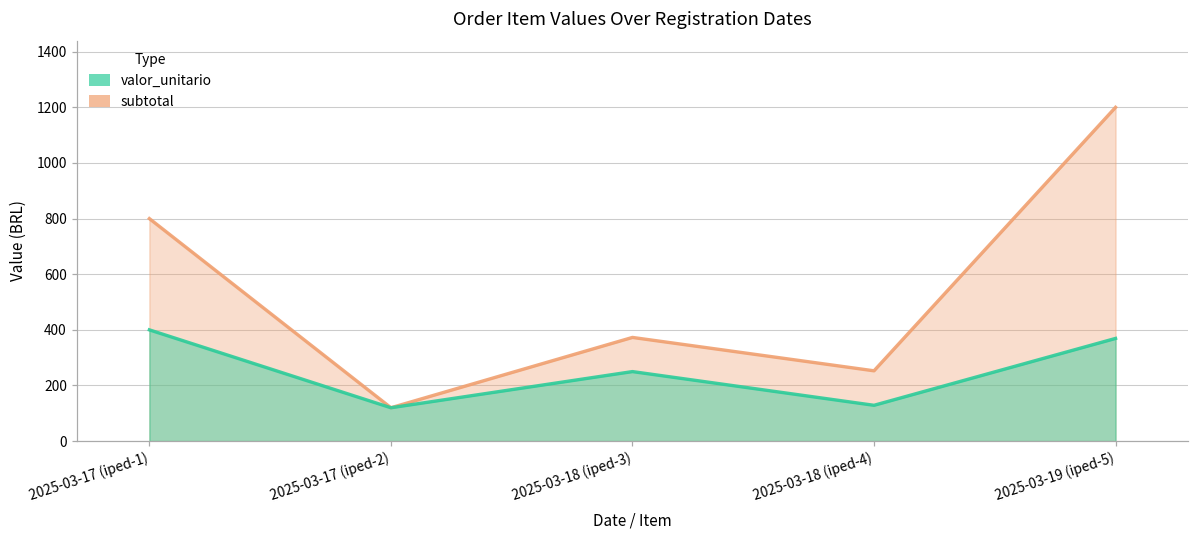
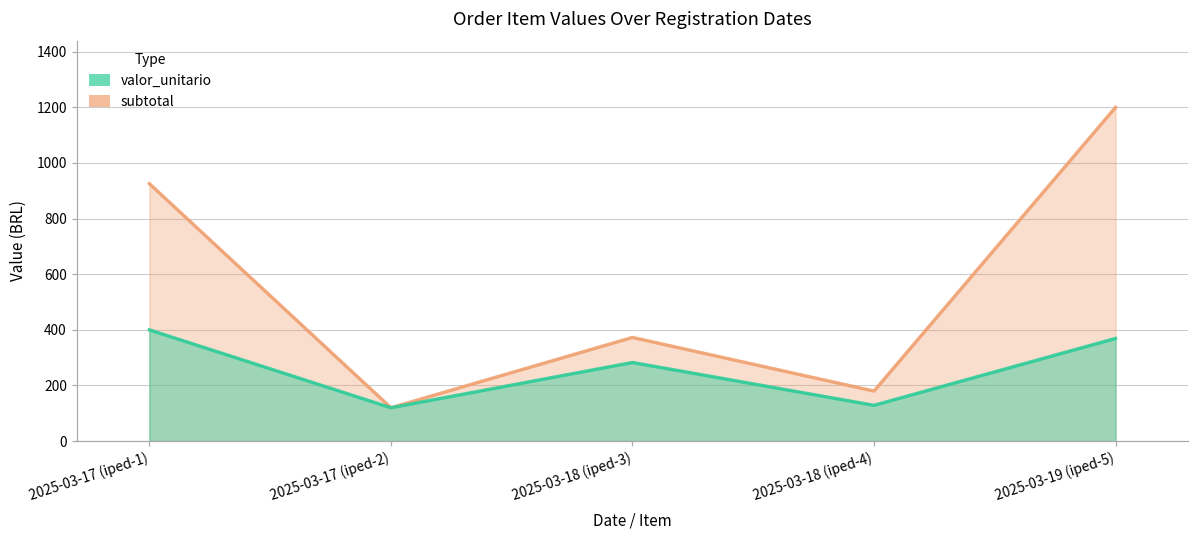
subtotal, 2025-03-17 (iped-1): 800 -> 930
valor_unitario, 2025-03-18 (iped-3): 250 -> 280
subtotal, 2025-03-18 (iped-4): 250 -> 180
